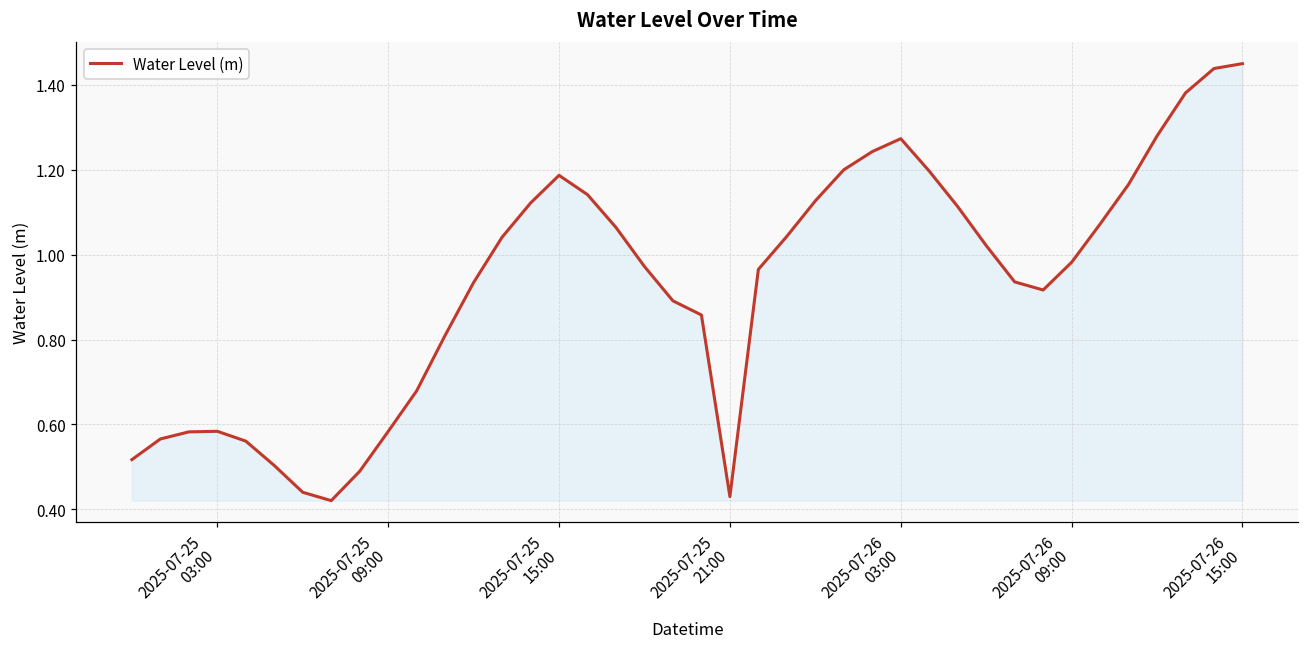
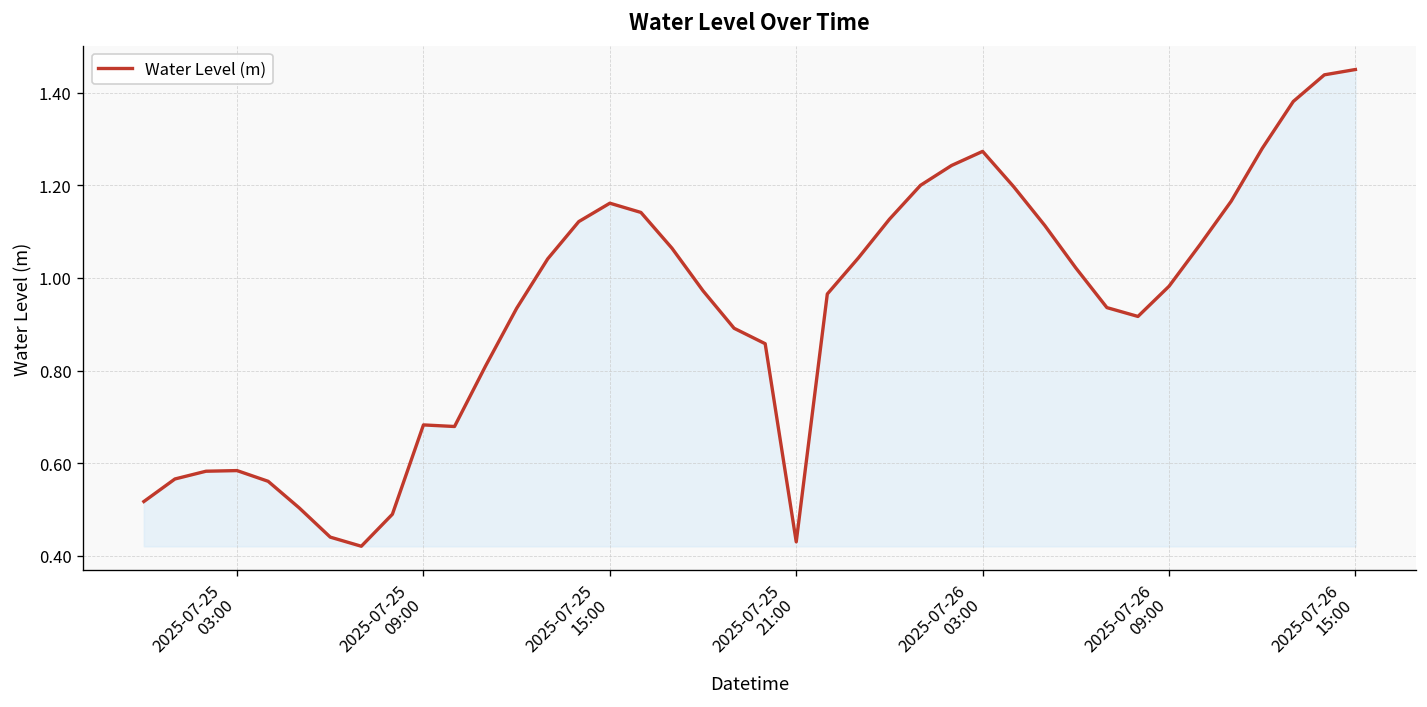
2025-07-25 09:00: 0.58 -> 0.68
2025-07-25 15:00: 1.19 -> 1.16
